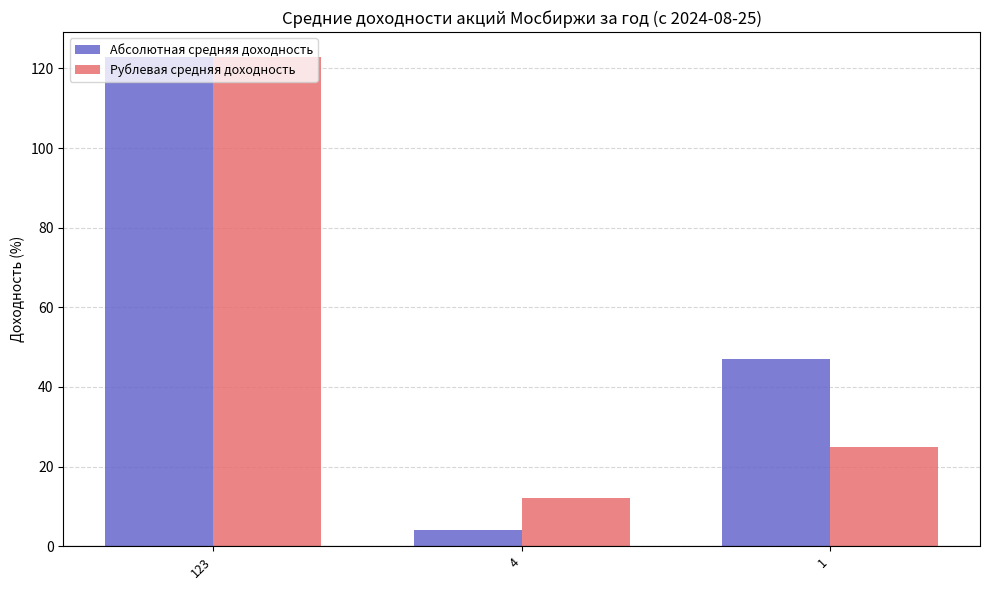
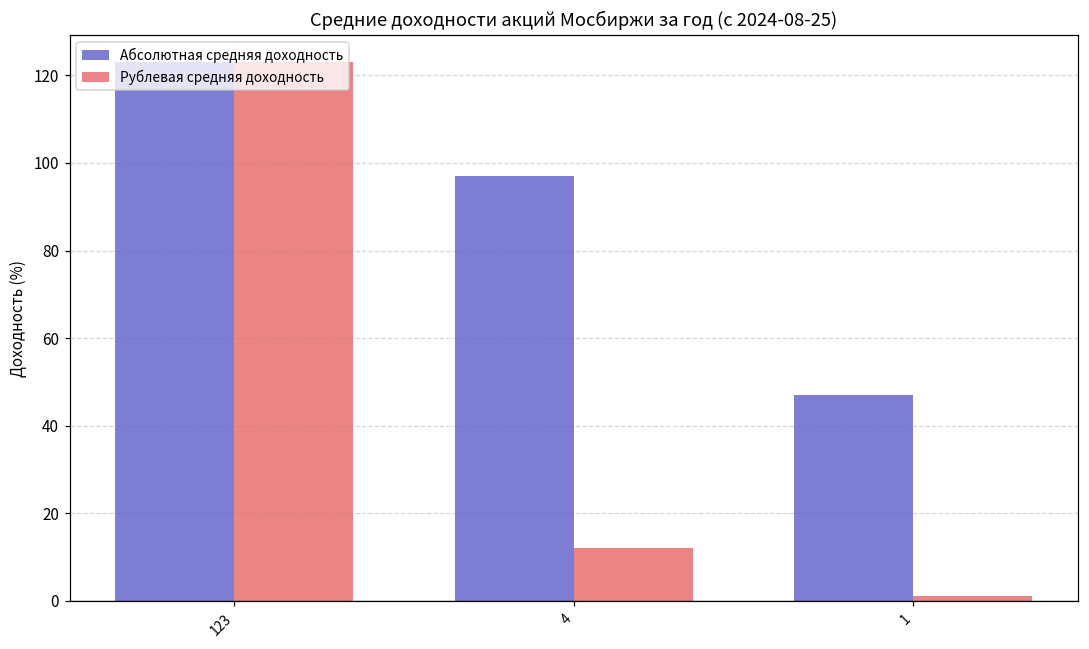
Абсолютная средняя доходность, 4: 4 -> 97
Рублевая средняя доходность, 1: 25 -> 1
